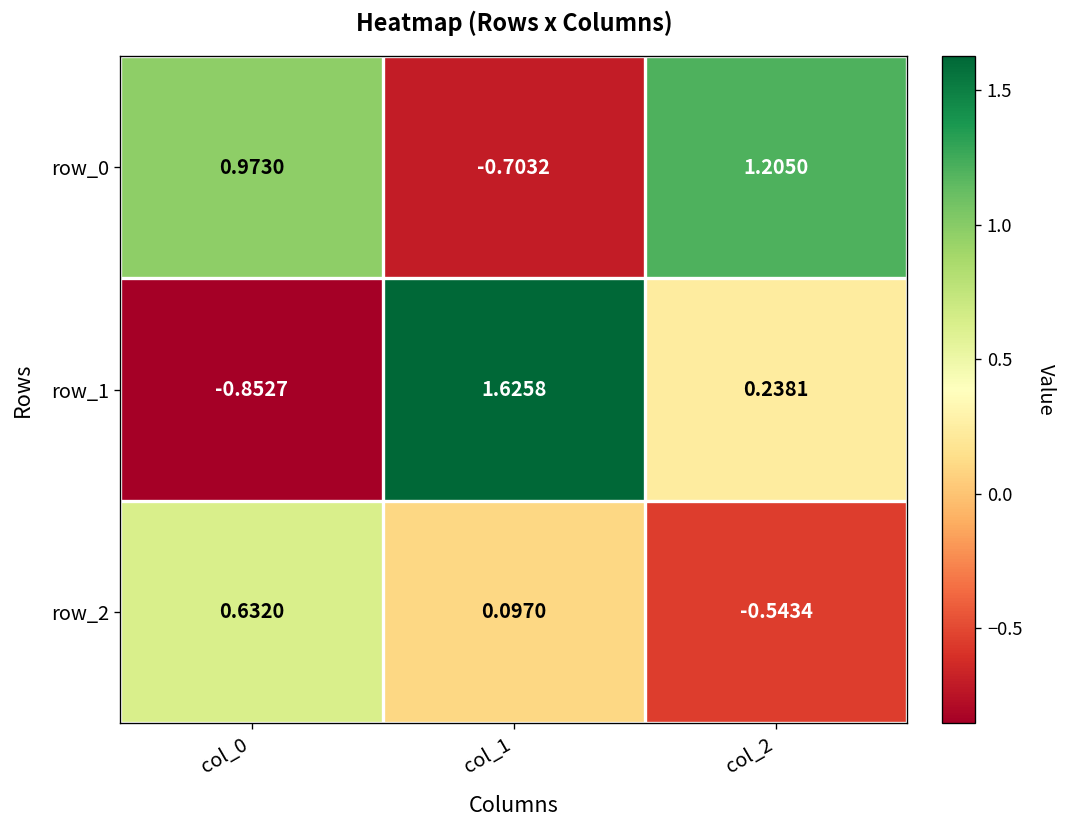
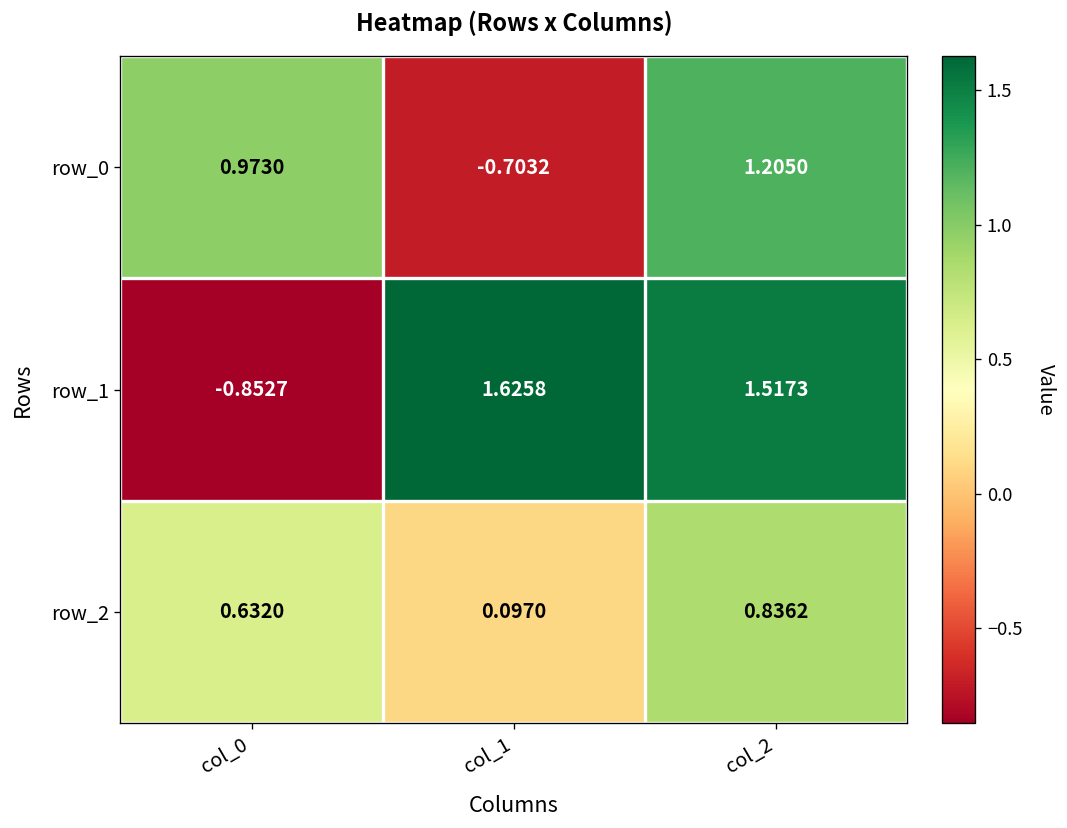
row_1, col_2: 0.2381 -> 1.5173
row_2, col_2: -0.5434 -> 0.8362
